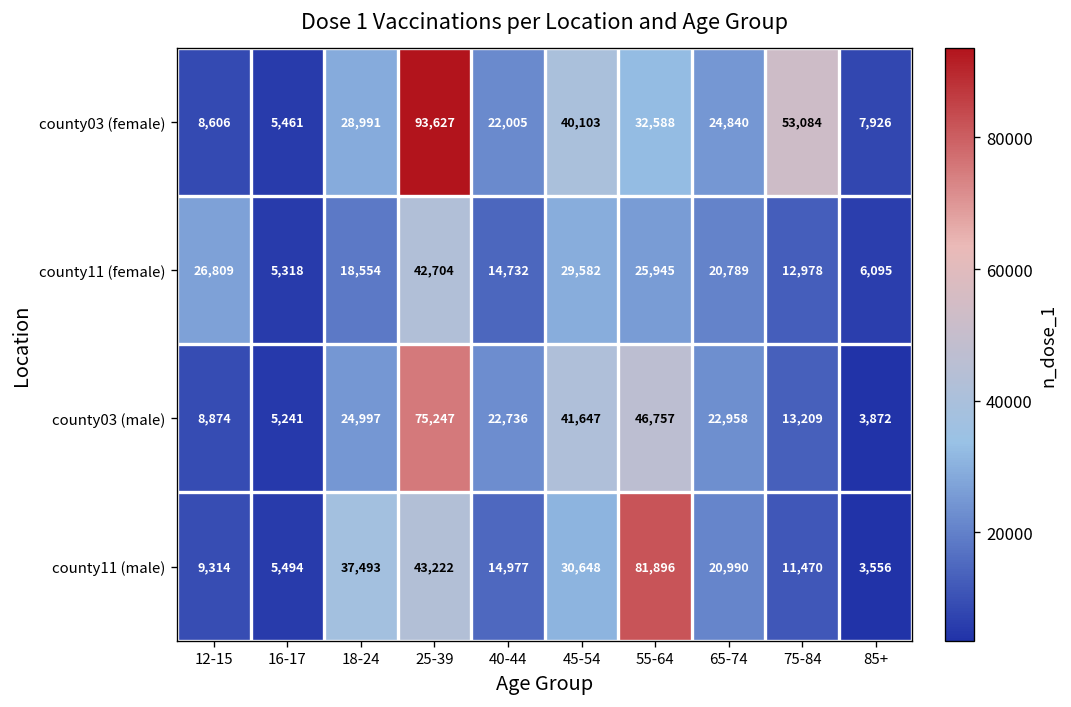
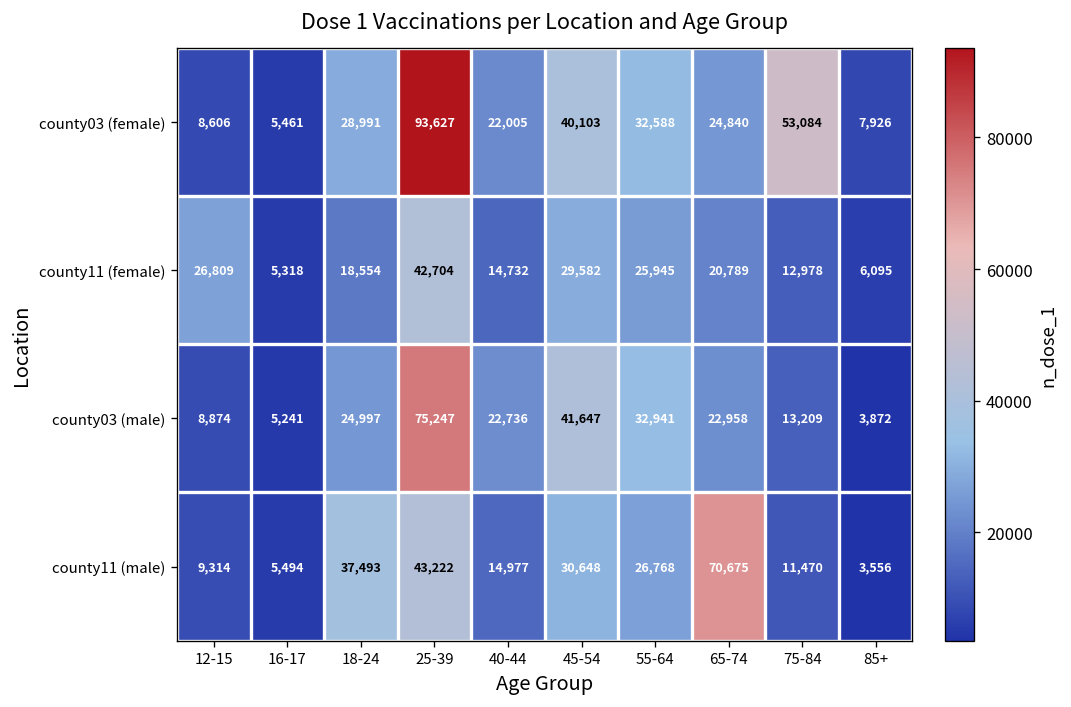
county03 (male), 55-64: 46,757 -> 32,941
county11 (male), 55-64: 81,896 -> 26,768
county11 (male), 65-74: 20,990 -> 70,675
